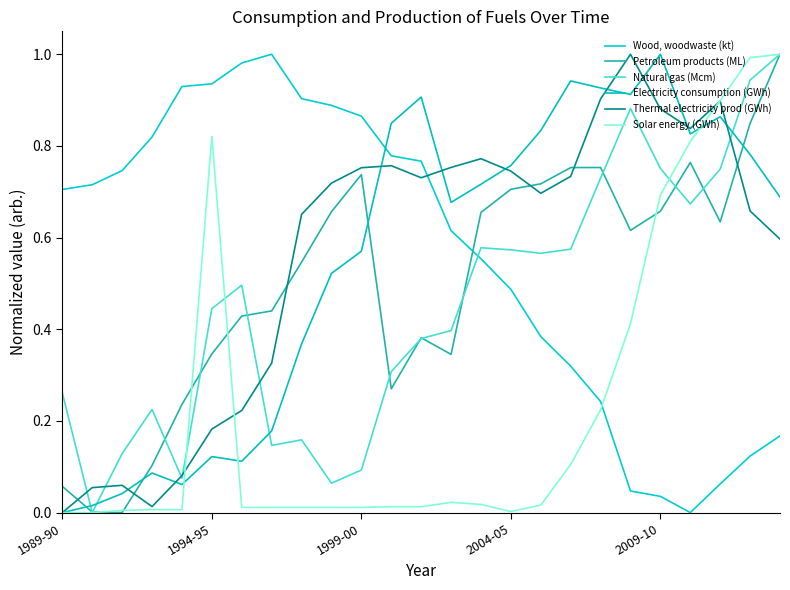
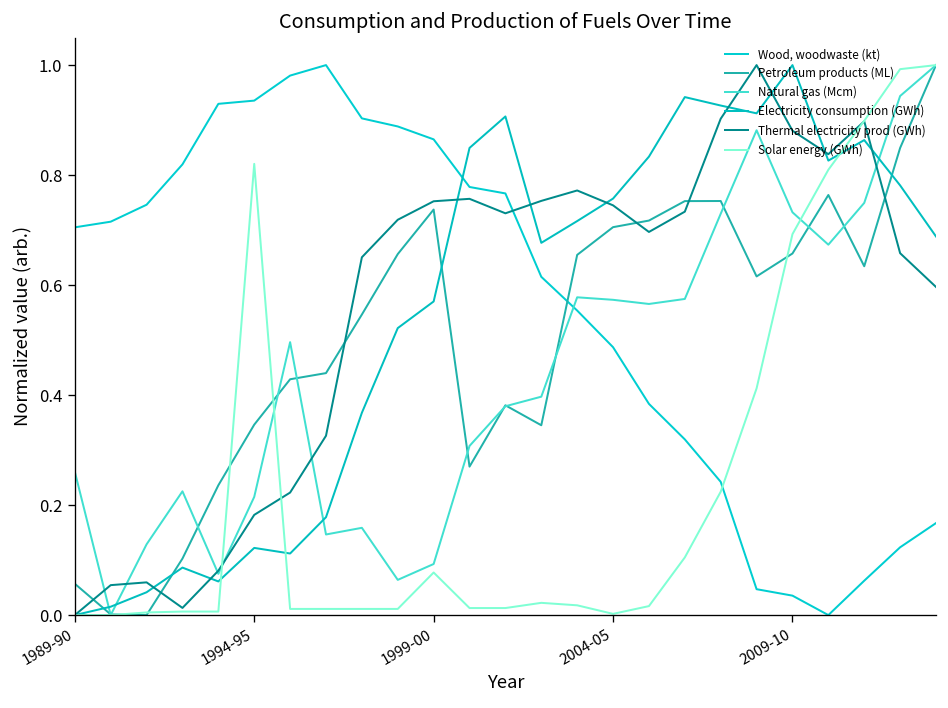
Natural gas (Mcm), 1994-95: 0.44 -> 0.21
Solar energy (GWh), 1999-00: 0.01 -> 0.08
Natural gas (Mcm), 2009-10: 0.75 -> 0.73
